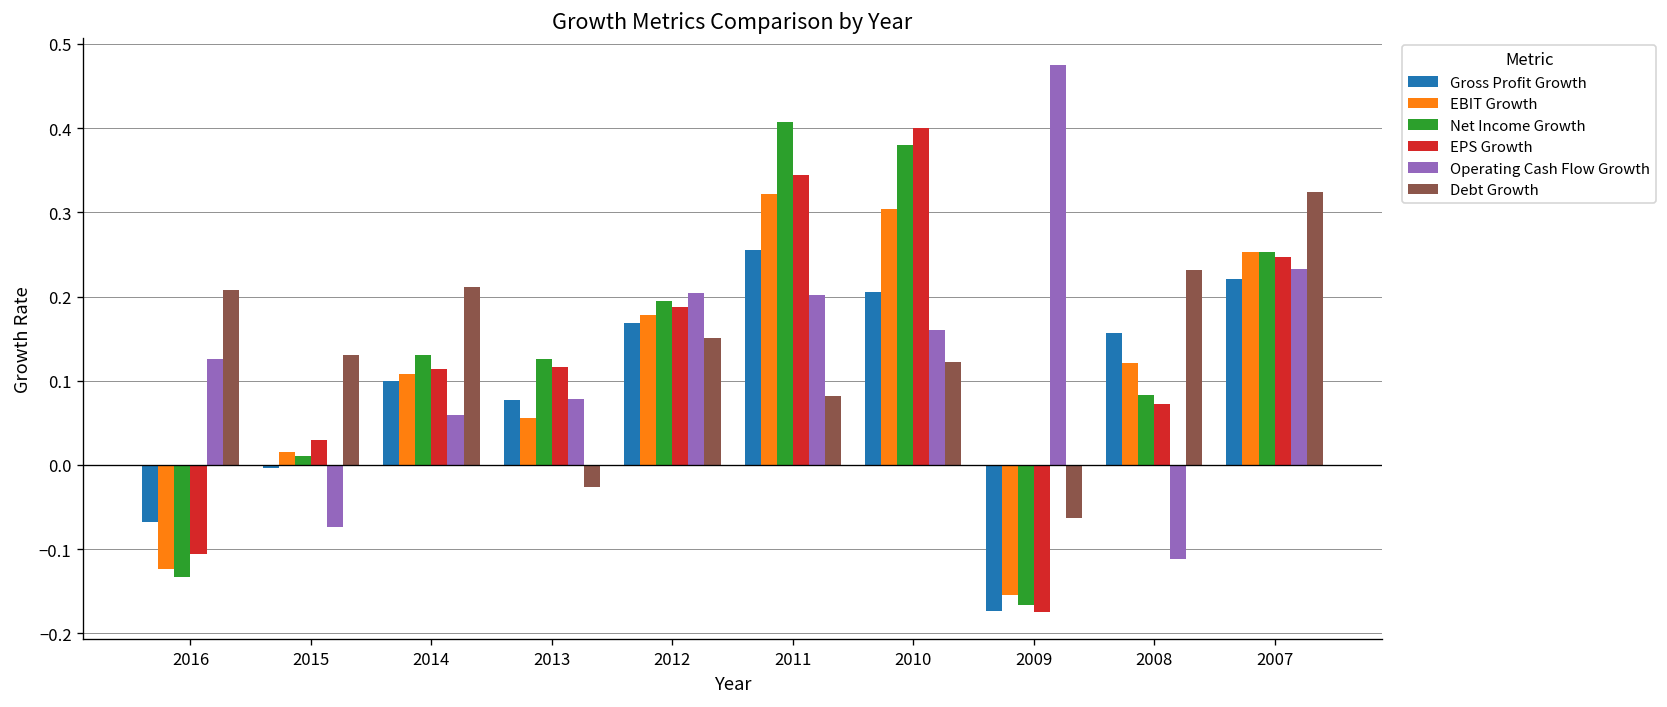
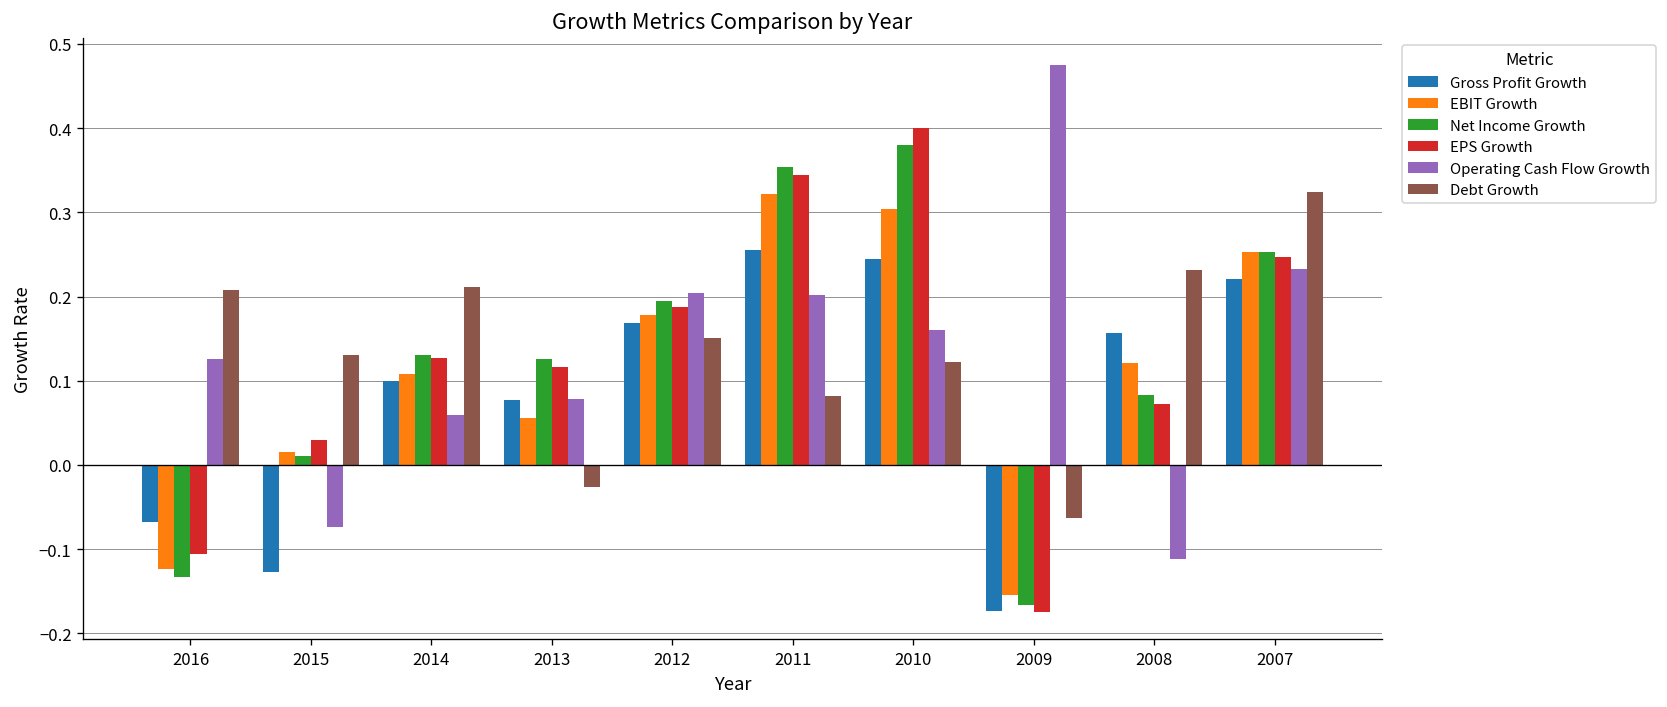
Gross Profit Growth, 2015: 0.00 -> -0.13
EPS Growth, 2014: 0.11 -> 0.13
Net Income Growth, 2011: 0.41 -> 0.35
Gross Profit Growth, 2010: 0.21 -> 0.24
